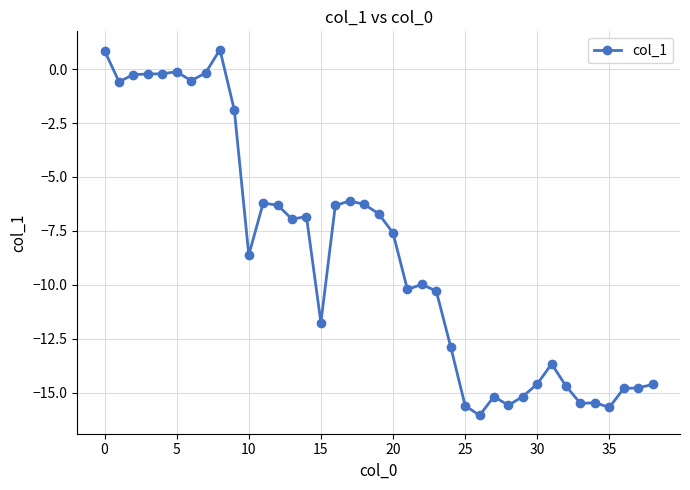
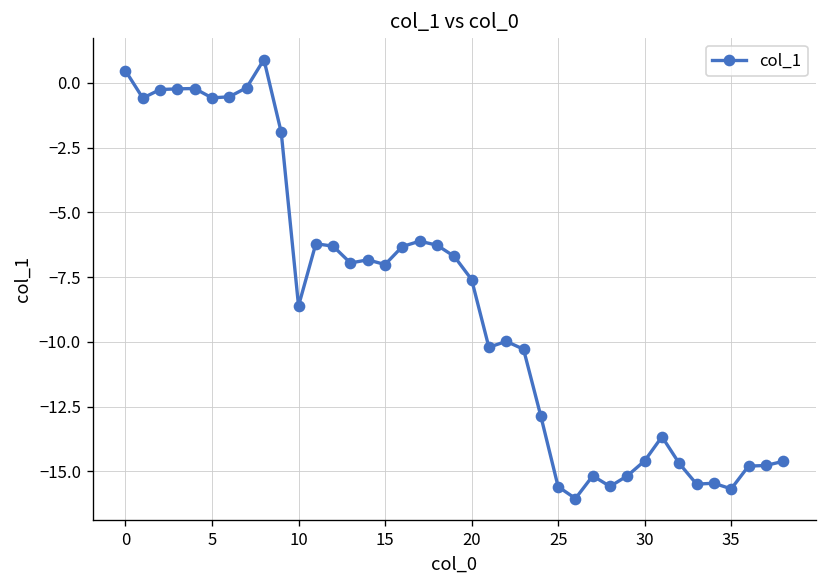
0: 0.9 -> 0.5
5: -0.1 -> -0.6
15: -11.7 -> -7.0
